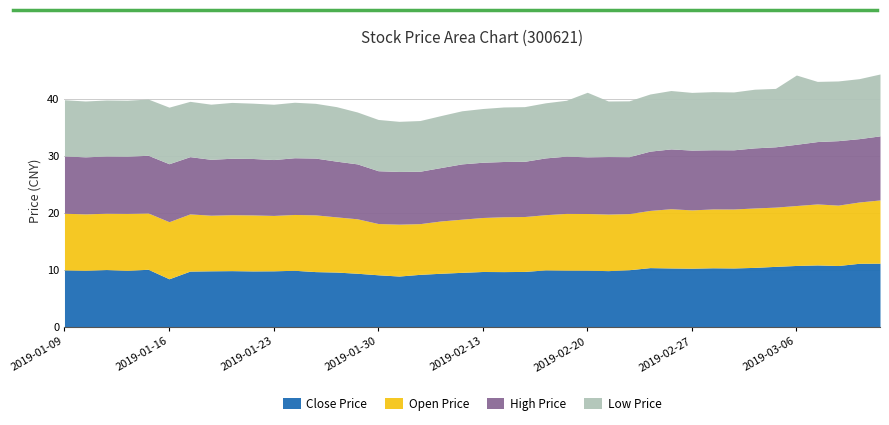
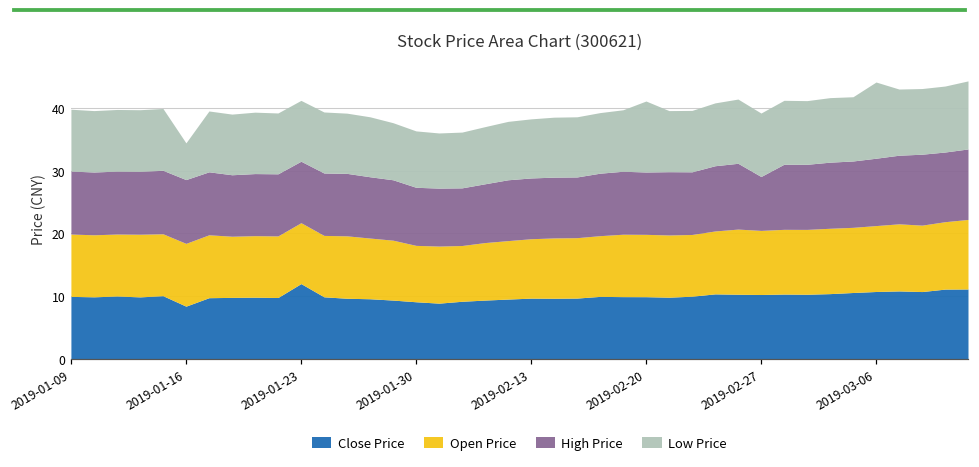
Low Price, 2019-01-16: 10 -> 6
Close Price, 2019-01-23: 10 -> 12
High Price, 2019-02-27: 11 -> 9
